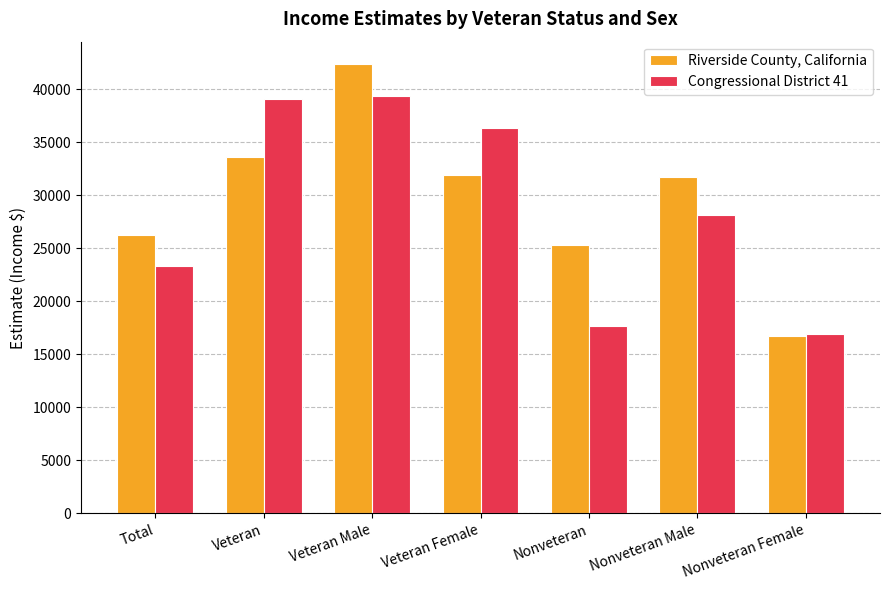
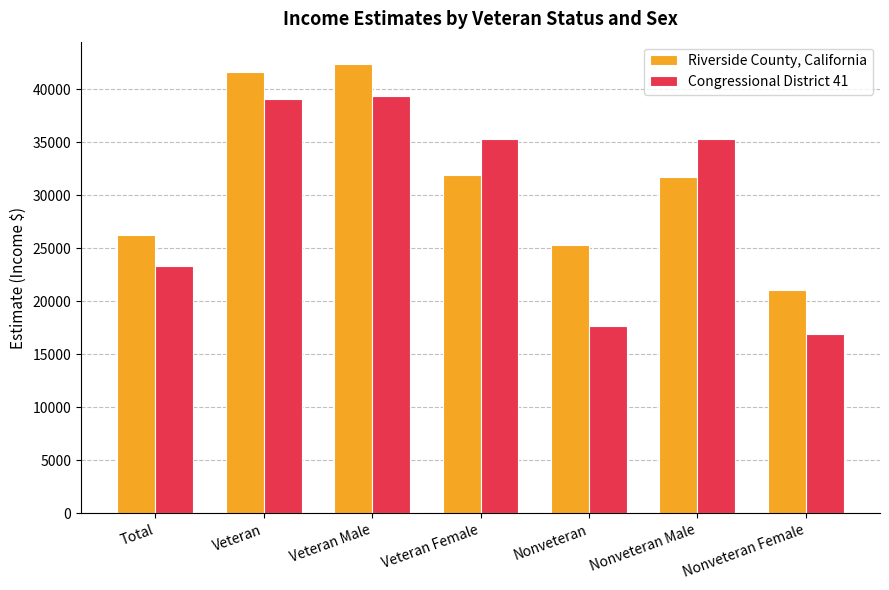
Riverside County, California, Veteran: 33600 -> 41700
Congressional District 41, Veteran Female: 36400 -> 35300
Congressional District 41, Nonveteran Male: 28200 -> 35300
Riverside County, California, Nonveteran Female: 16700 -> 21000
